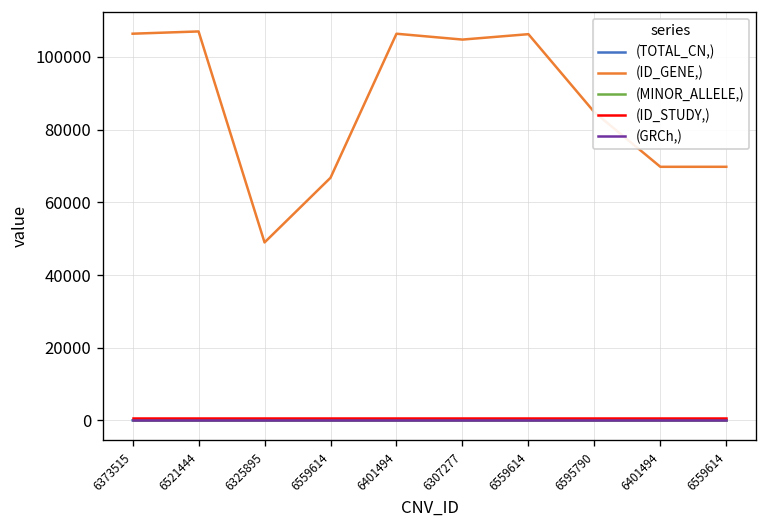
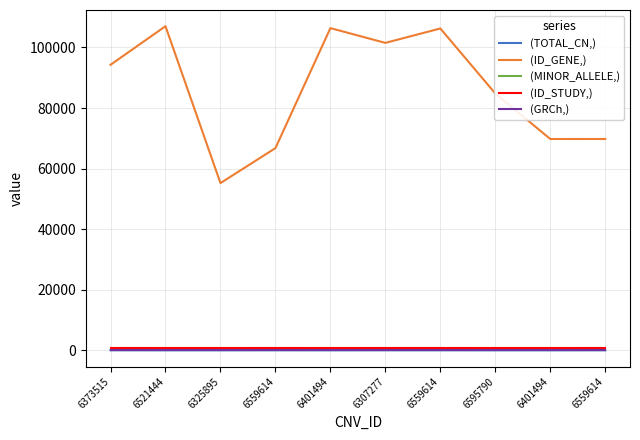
(ID_GENE,), 6373515: 106000 -> 94000
(ID_GENE,), 6325895: 49000 -> 55000
(ID_GENE,), 6307277: 105000 -> 102000
